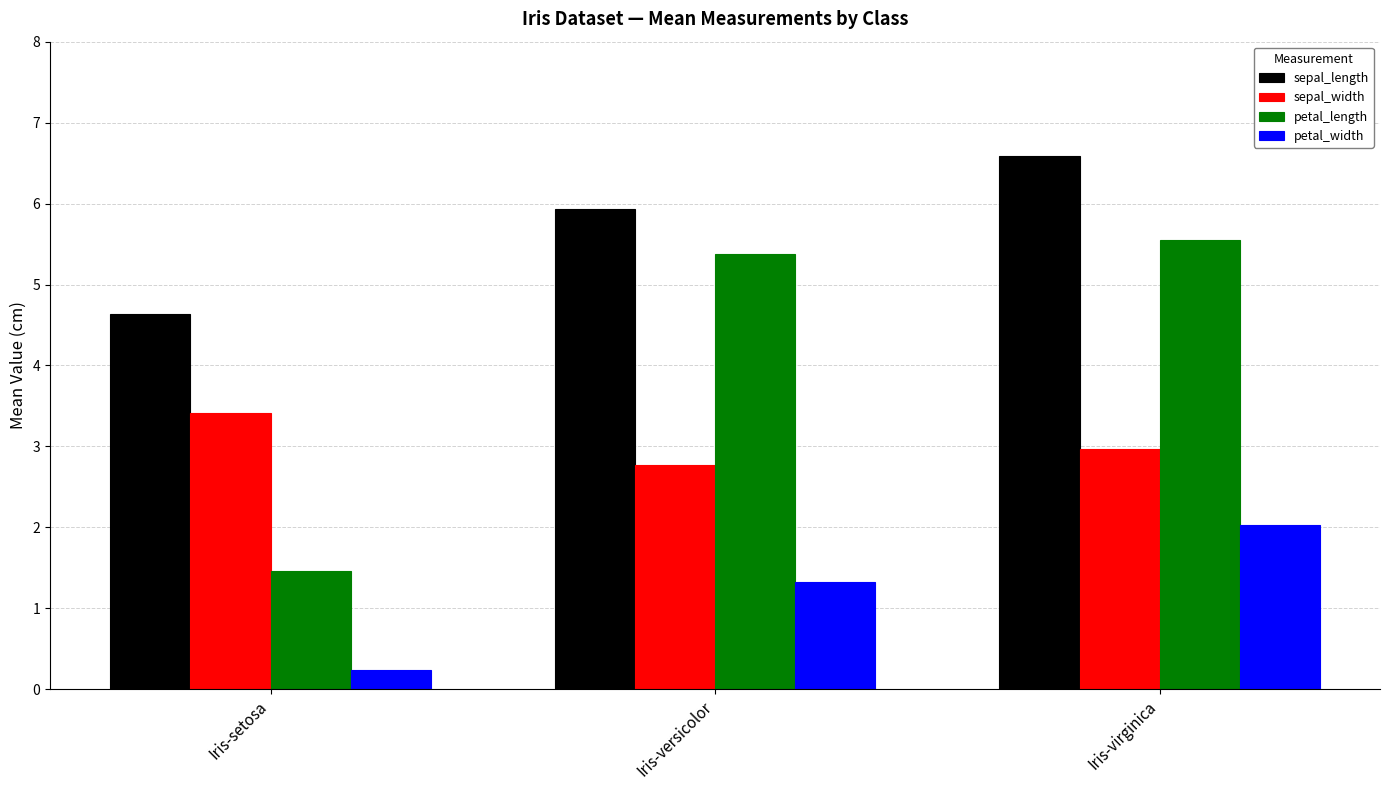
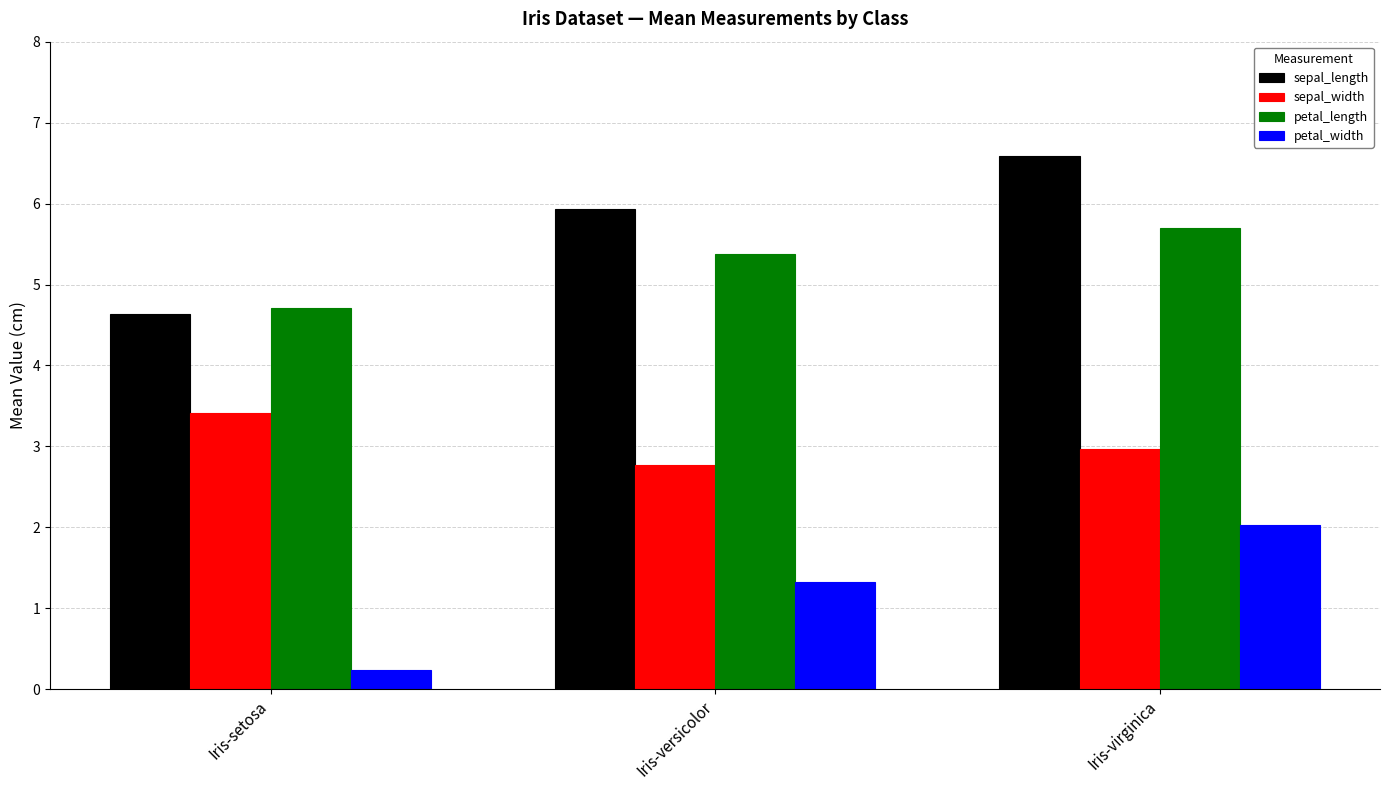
petal_length, Iris-setosa: 1.5 -> 4.7
petal_length, Iris-virginica: 5.6 -> 5.7
